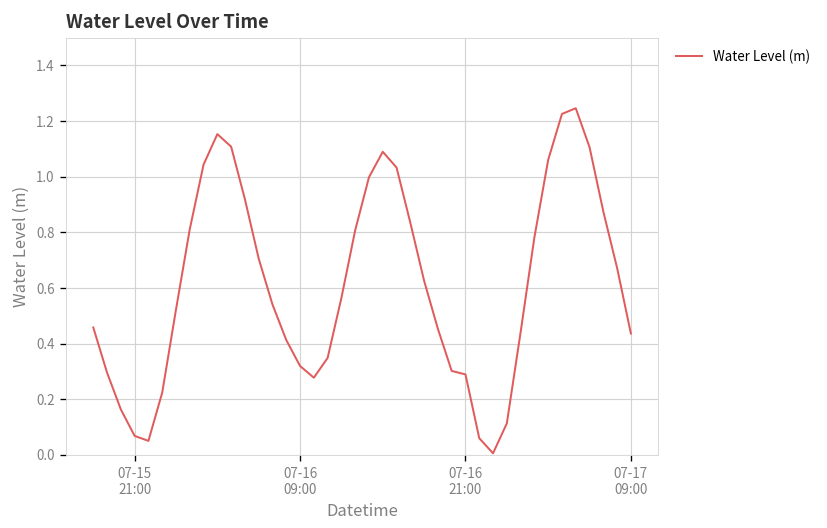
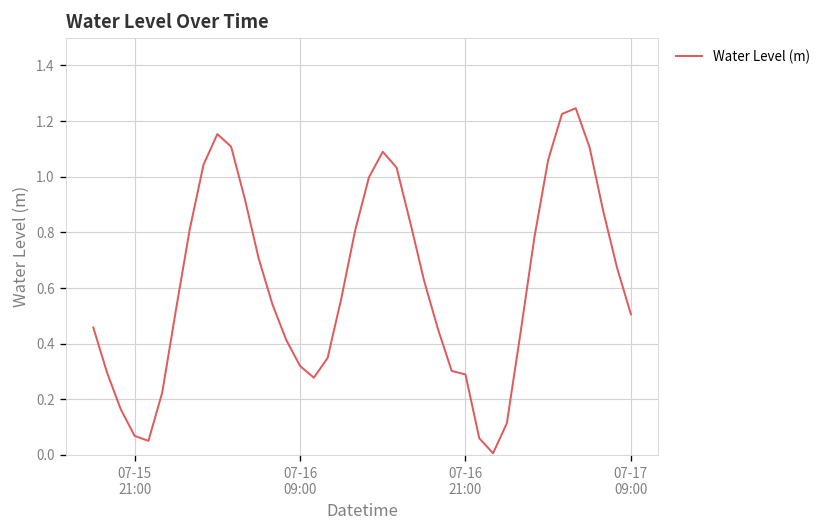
07-17 09:00: 0.44 -> 0.51
